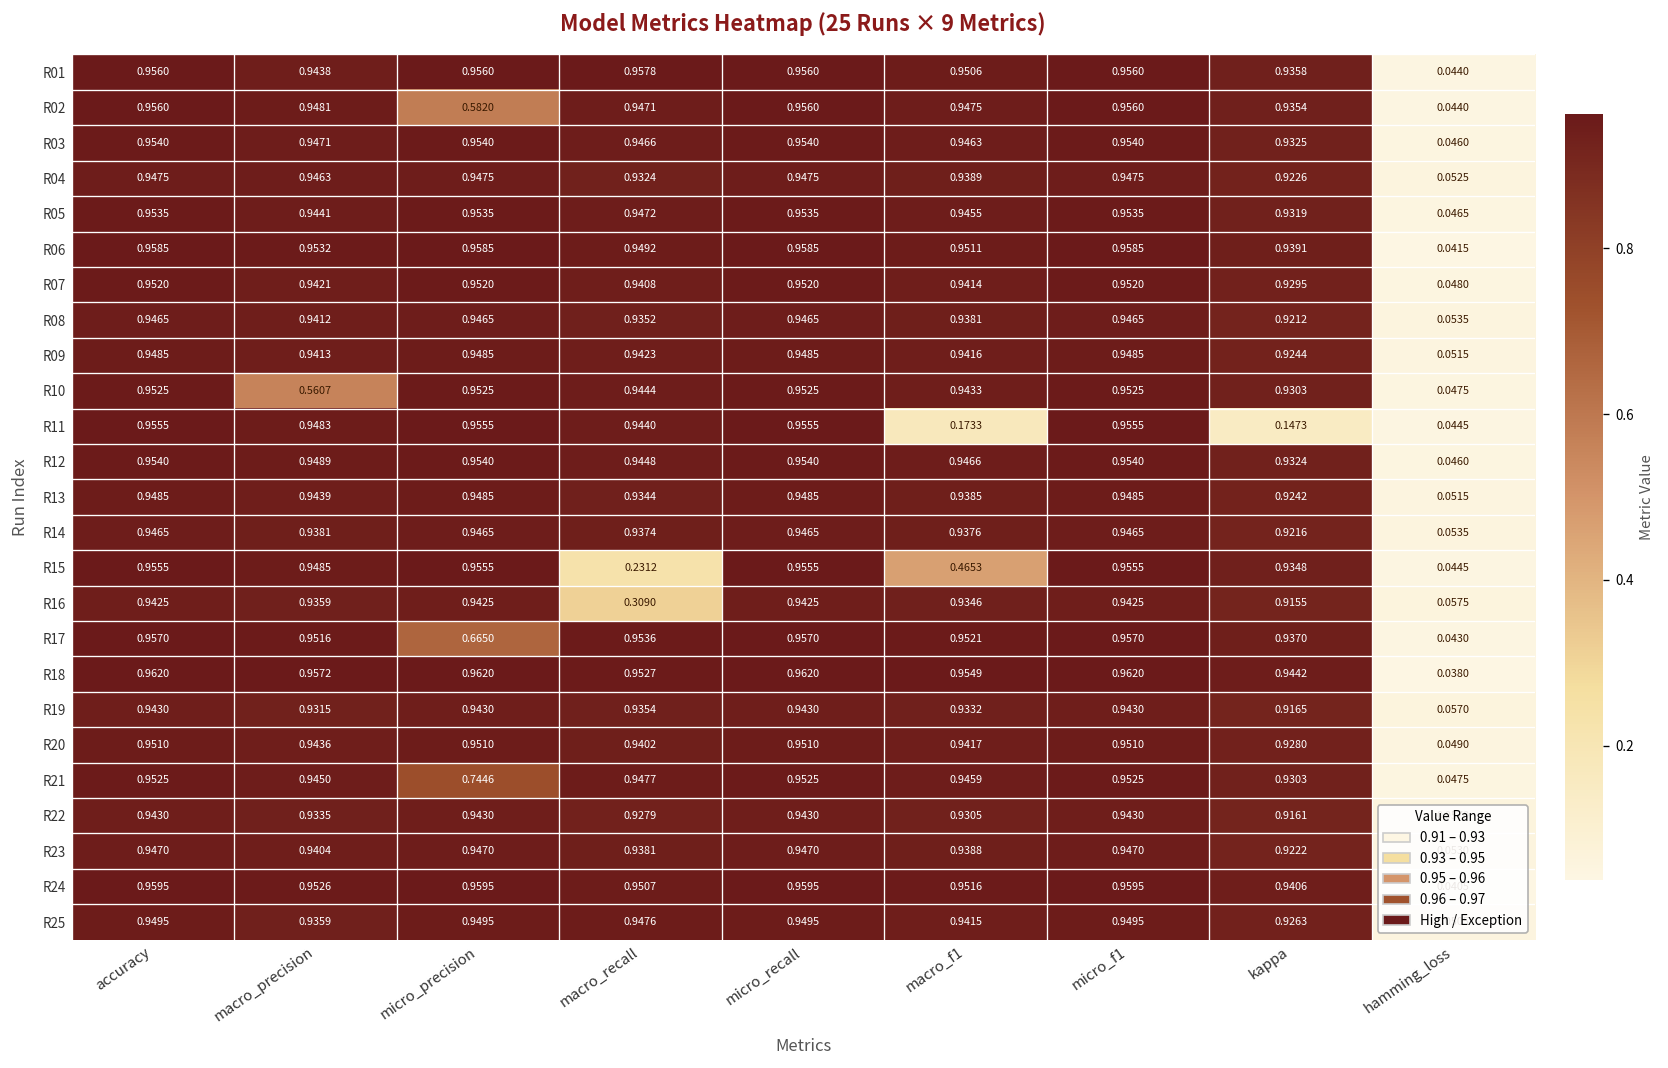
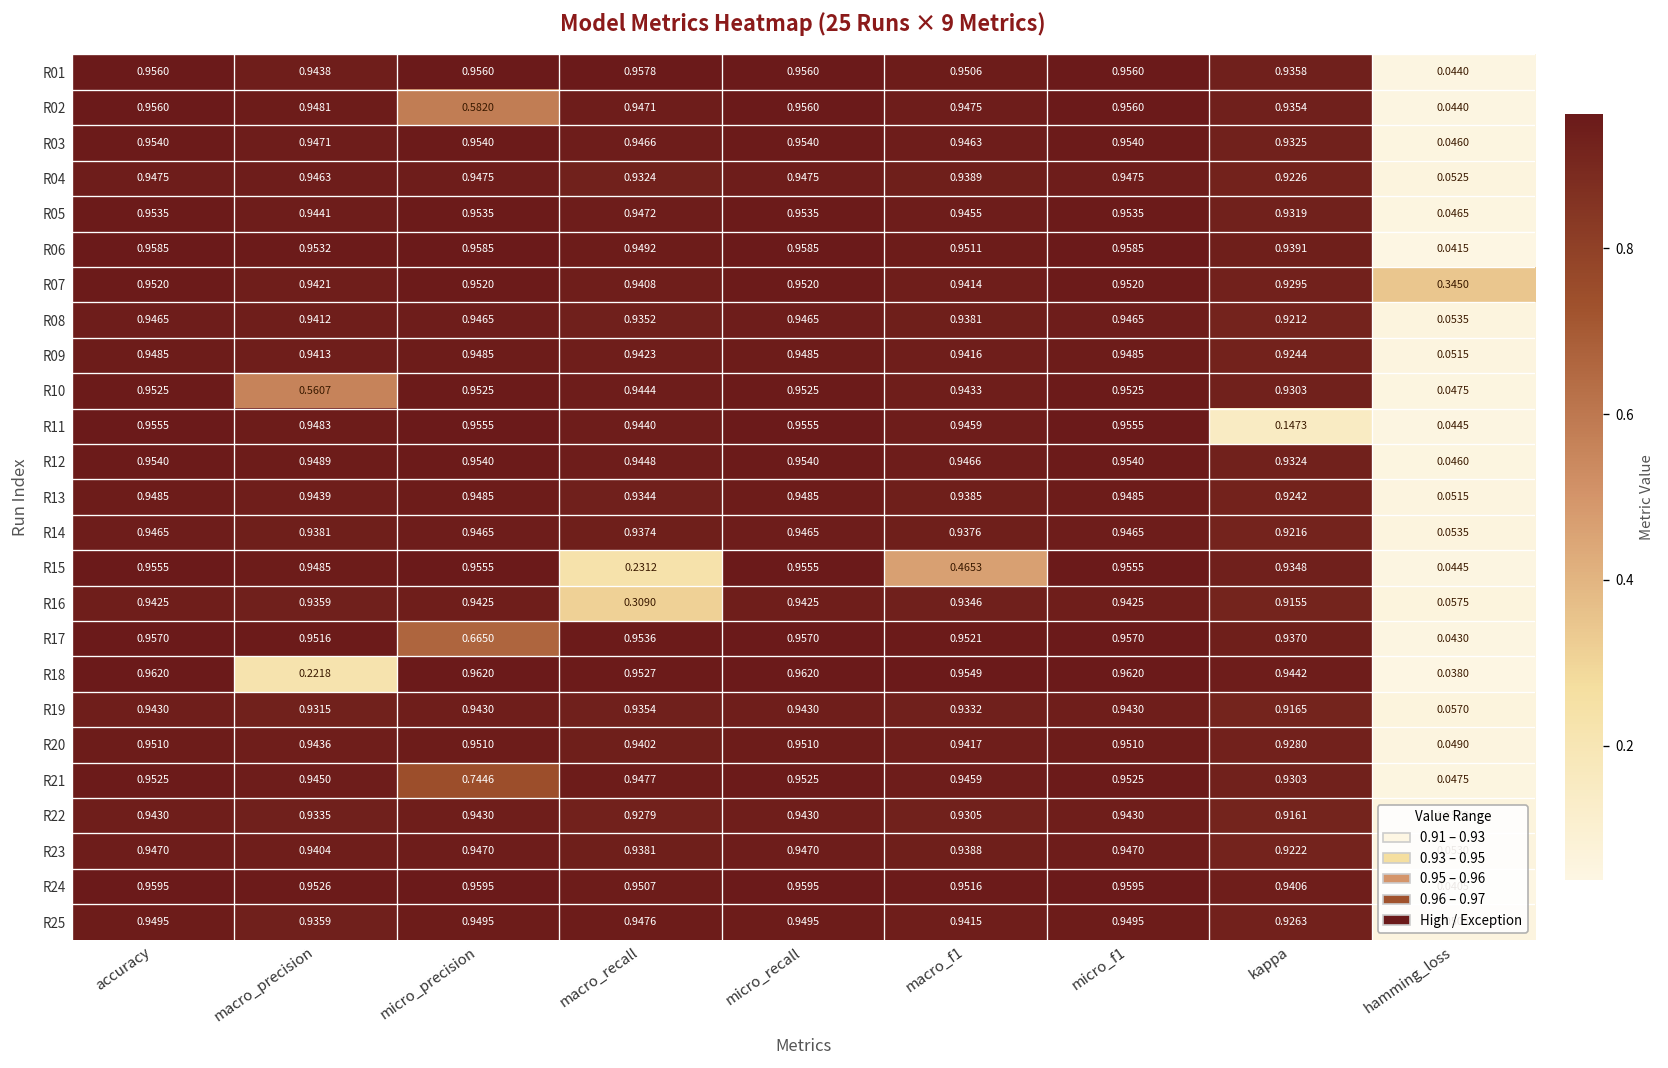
R07, hamming_loss: 0.0480 -> 0.3450
R11, macro_f1: 0.1733 -> 0.9459
R18, macro_precision: 0.9572 -> 0.2218
